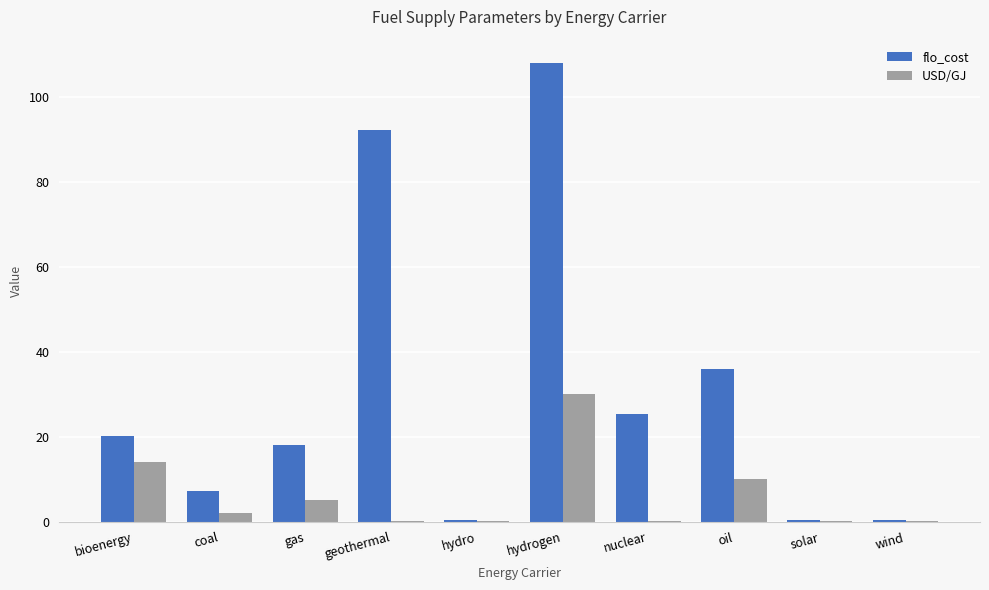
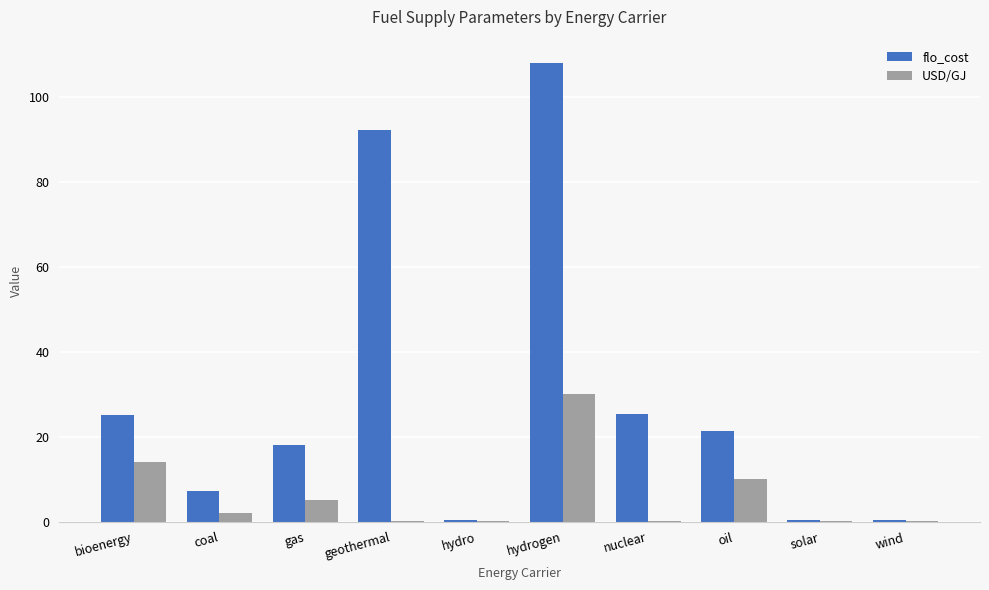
flo_cost, bioenergy: 20 -> 25
flo_cost, oil: 36 -> 21
